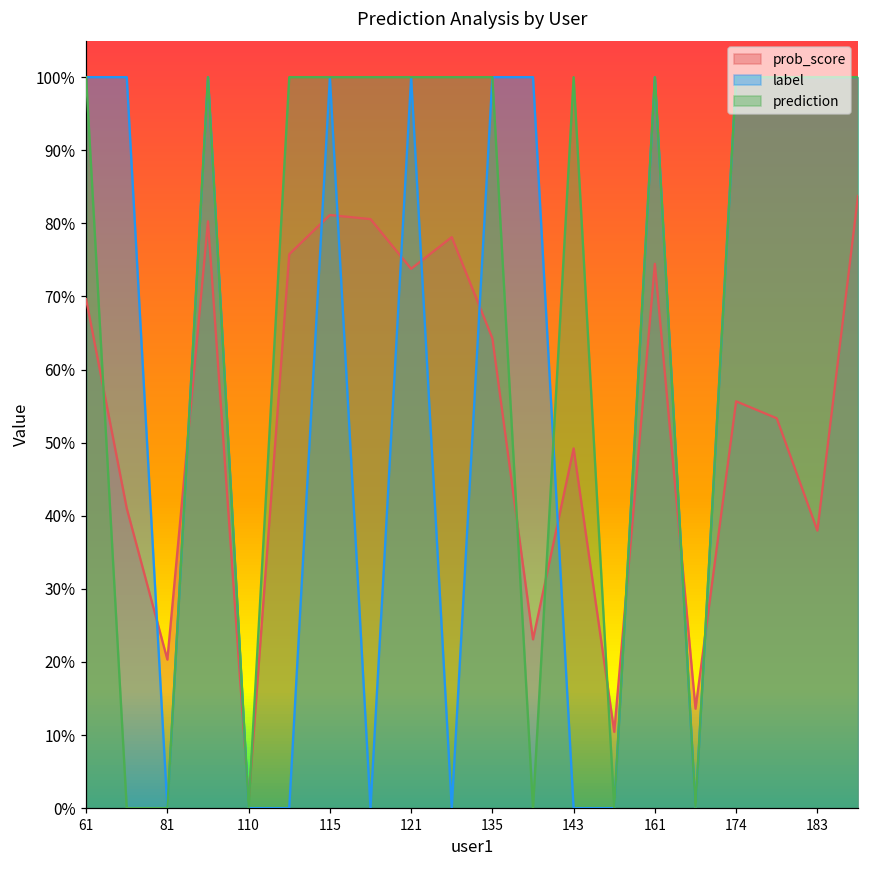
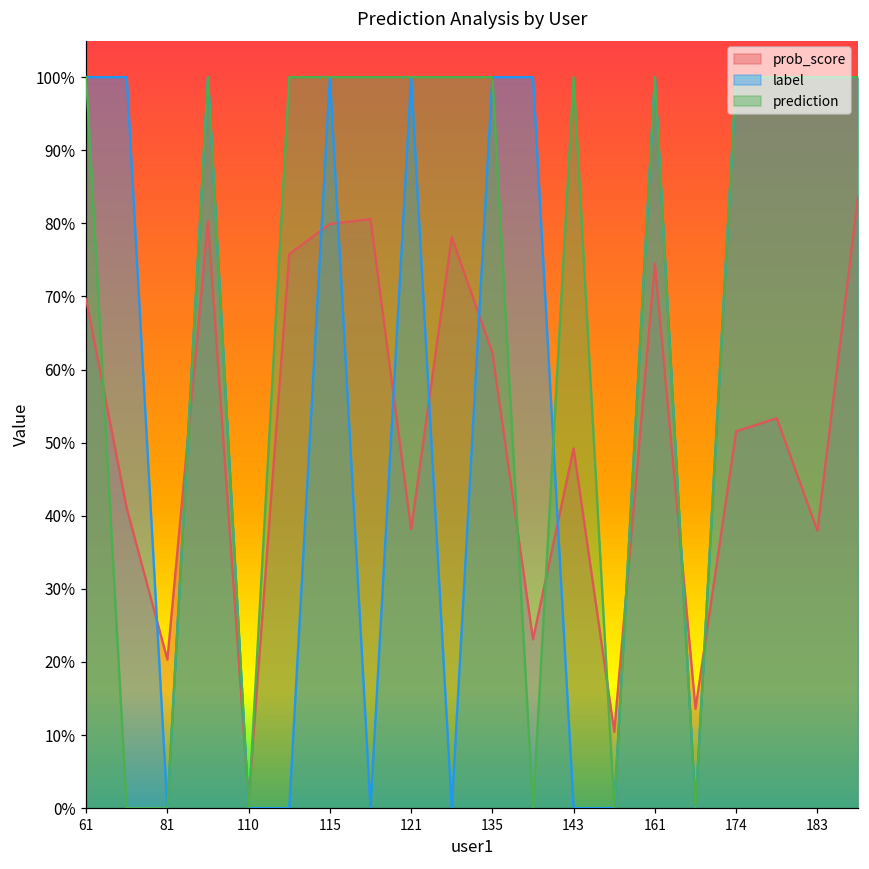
prob_score, 115: 81% -> 80%
prob_score, 121: 74% -> 38%
prob_score, 135: 64% -> 62%
prob_score, 174: 56% -> 52%
